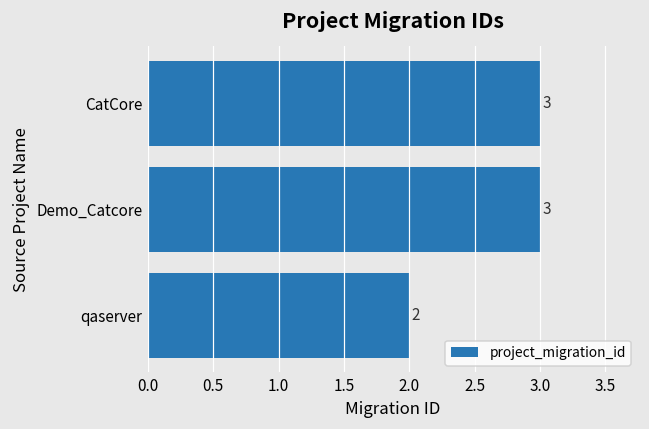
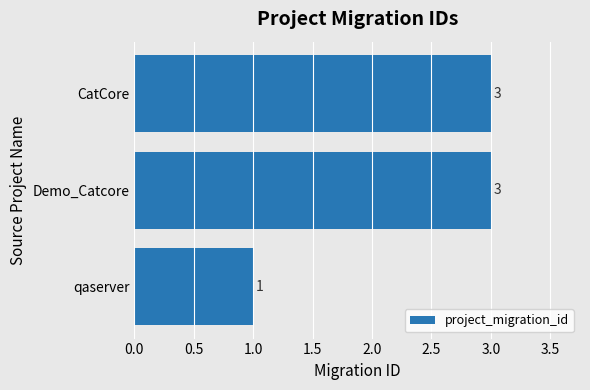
qaserver: 2 -> 1
